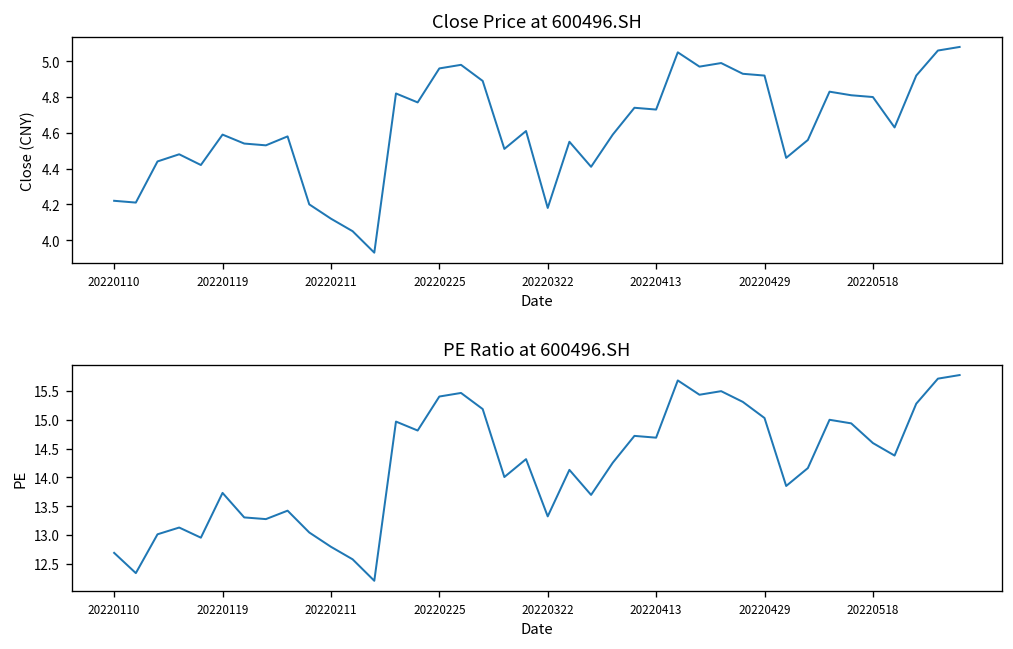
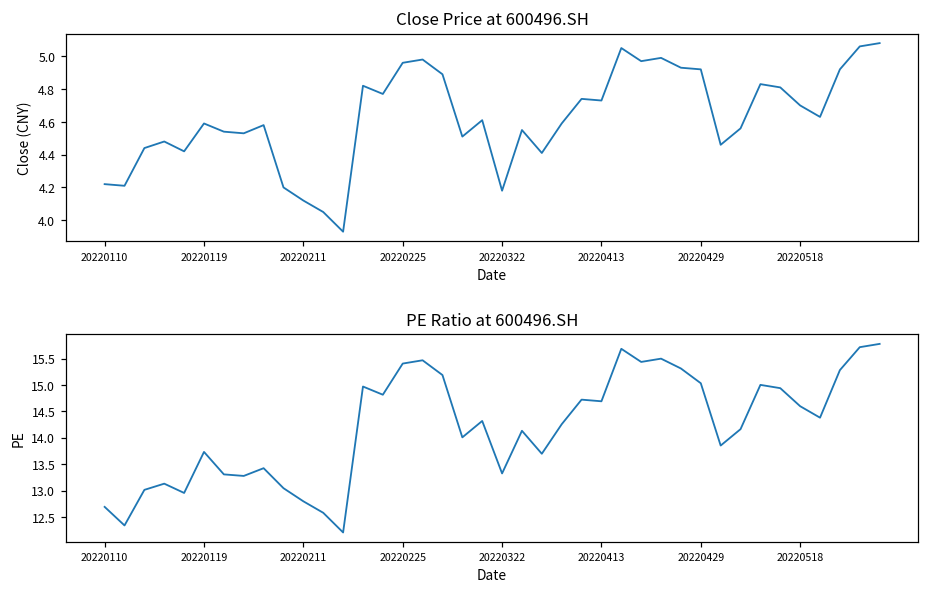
Close Price at 600496.SH, 20220518: 4.8 -> 4.7
